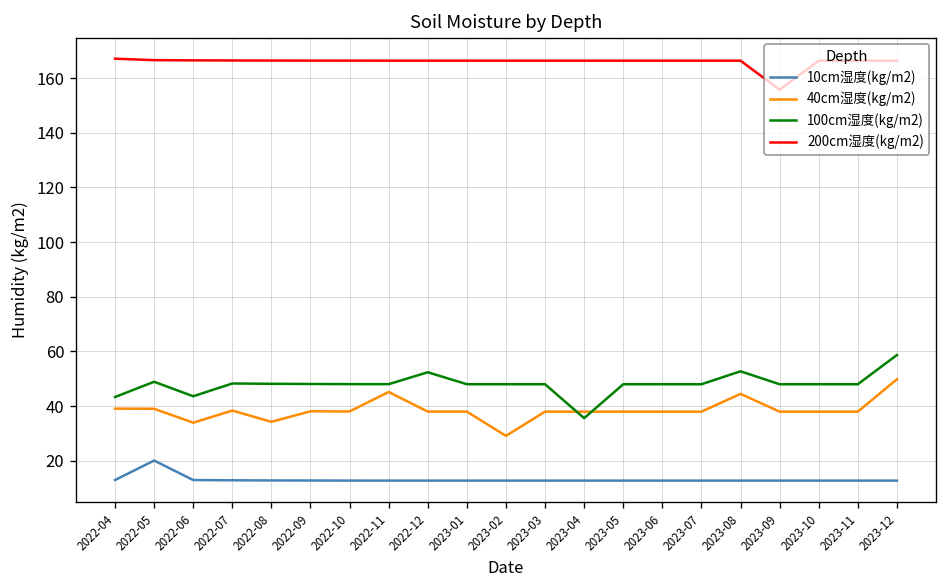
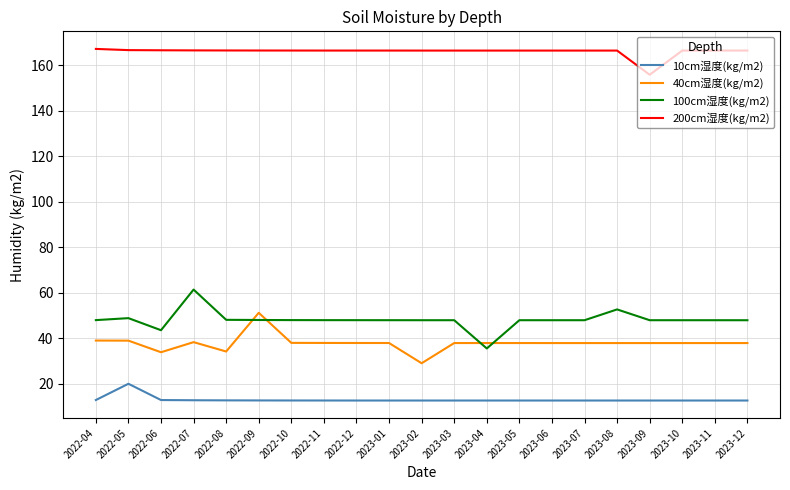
100cm湿度(kg/m2), 2022-04: 43 -> 48
100cm湿度(kg/m2), 2022-07: 48 -> 61
40cm湿度(kg/m2), 2022-09: 38 -> 51
40cm湿度(kg/m2), 2022-11: 45 -> 38
100cm湿度(kg/m2), 2022-12: 52 -> 48
40cm湿度(kg/m2), 2023-08: 44 -> 38
40cm湿度(kg/m2), 2023-12: 50 -> 38
100cm湿度(kg/m2), 2023-12: 59 -> 48
